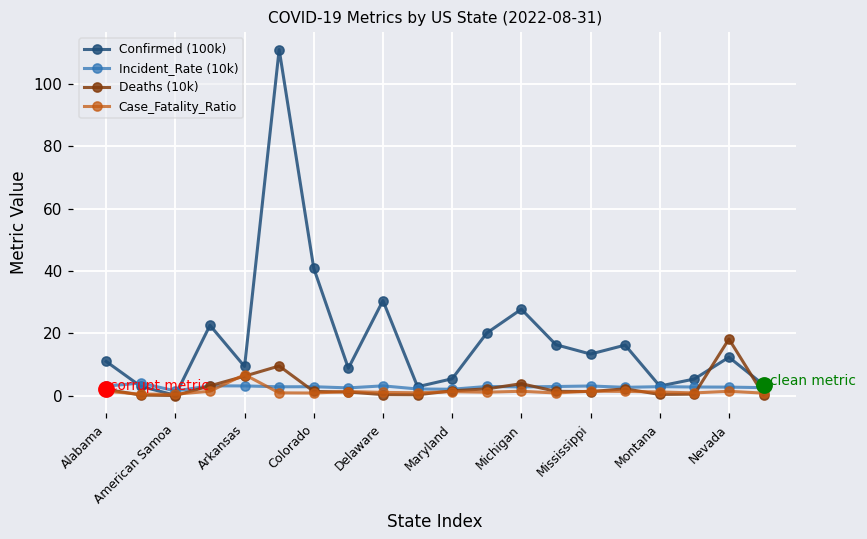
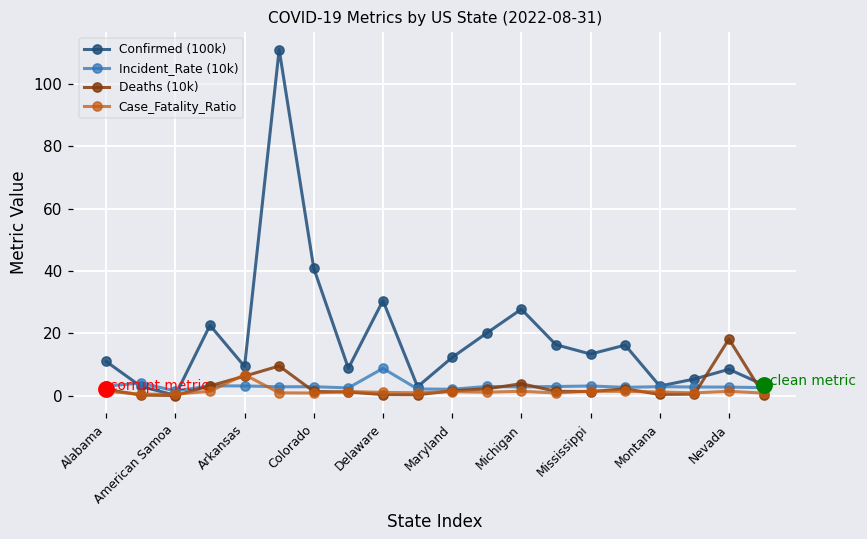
Incident_Rate (10k), Delaware: 3 -> 9
Confirmed (100k), Maryland: 5 -> 12
Confirmed (100k), Nevada: 12 -> 8
